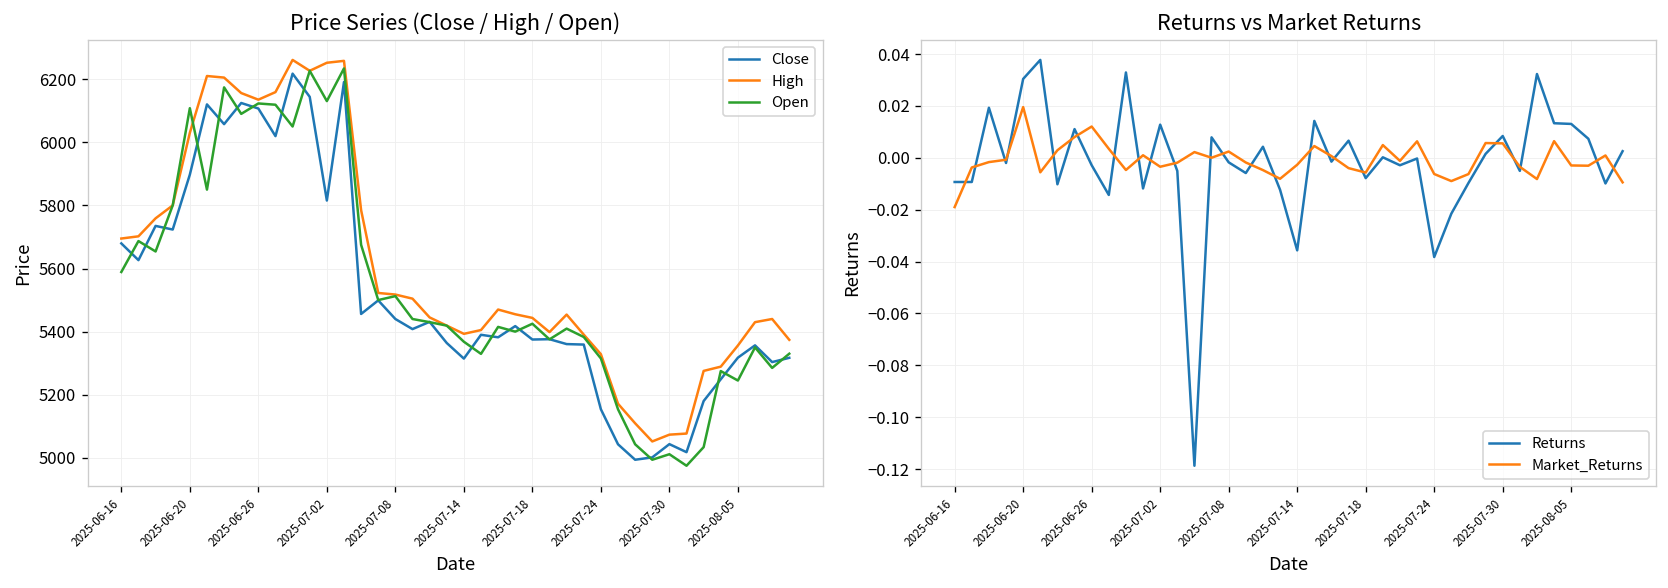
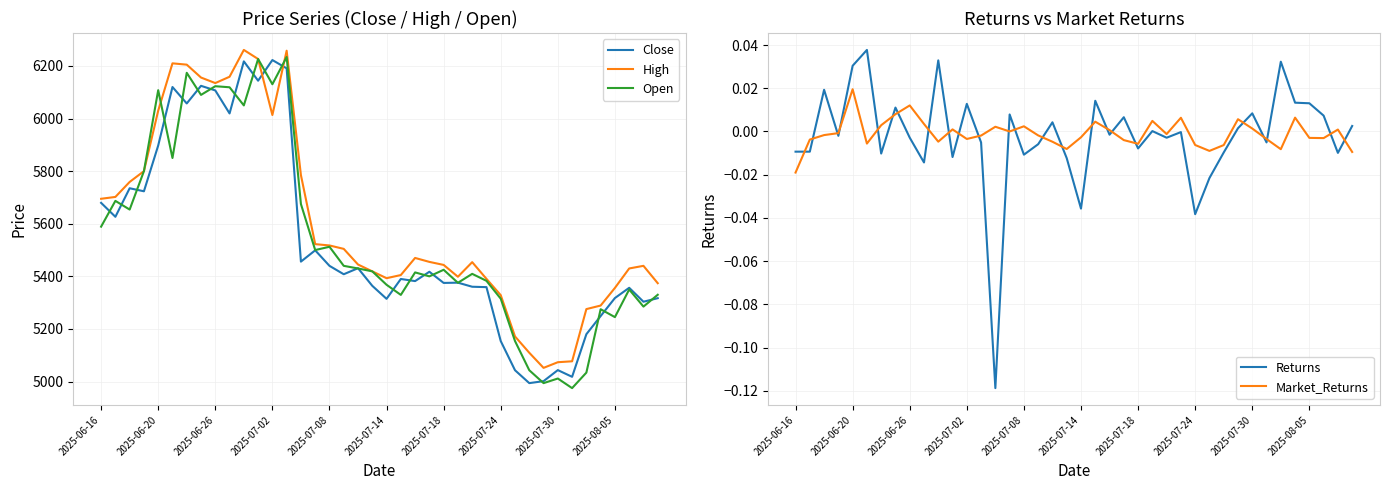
Price Series (Close / High / Open), Close, 2025-07-02: 5820 -> 6220
Price Series (Close / High / Open), High, 2025-07-02: 6250 -> 6010
Returns vs Market Returns, Returns, 2025-07-08: -0.002 -> -0.011
Returns vs Market Returns, Market_Returns, 2025-07-30: 0.006 -> 0.001
